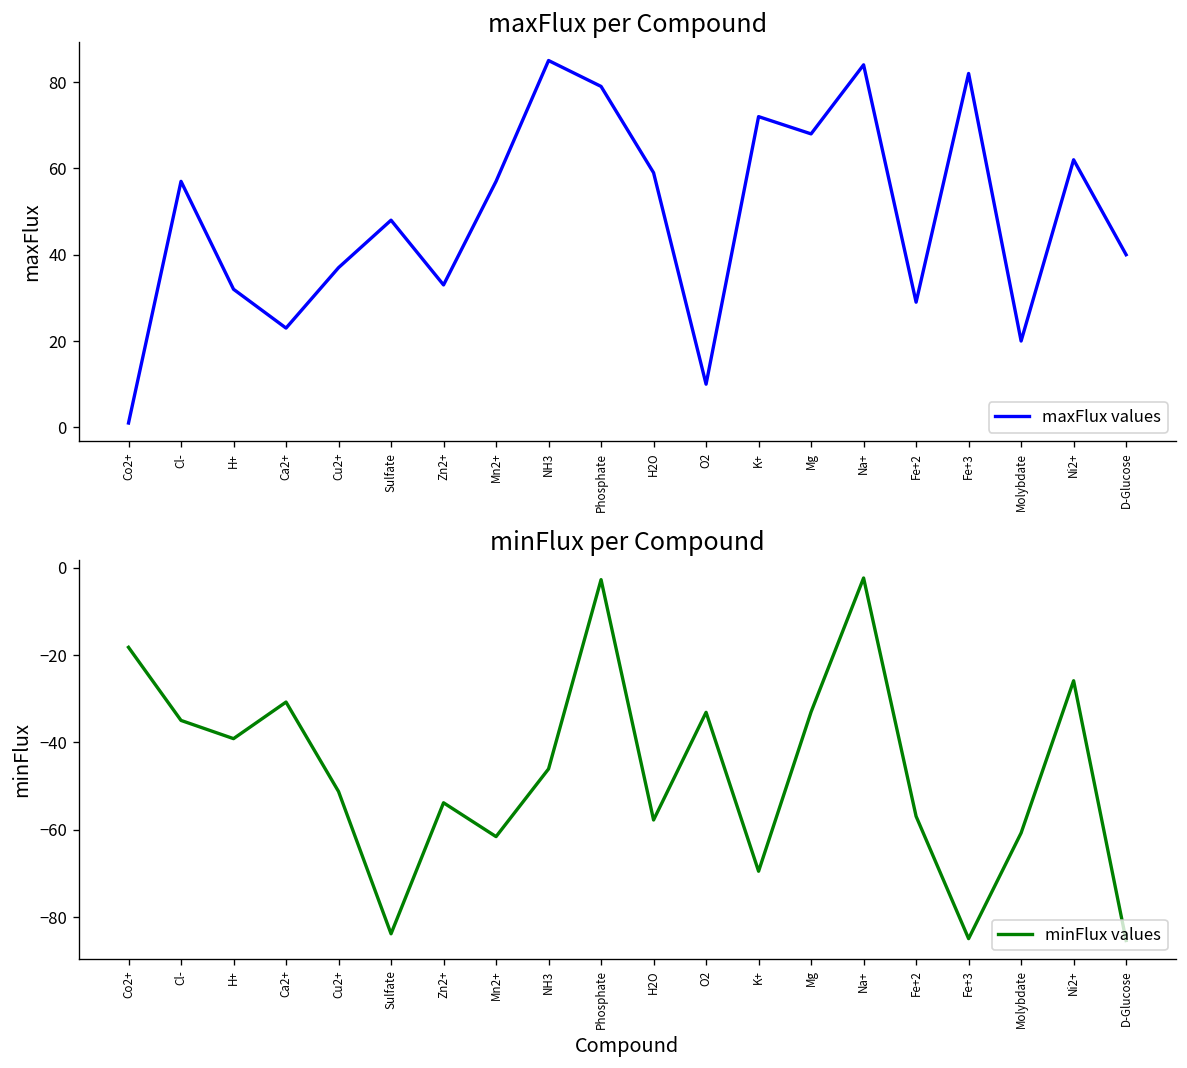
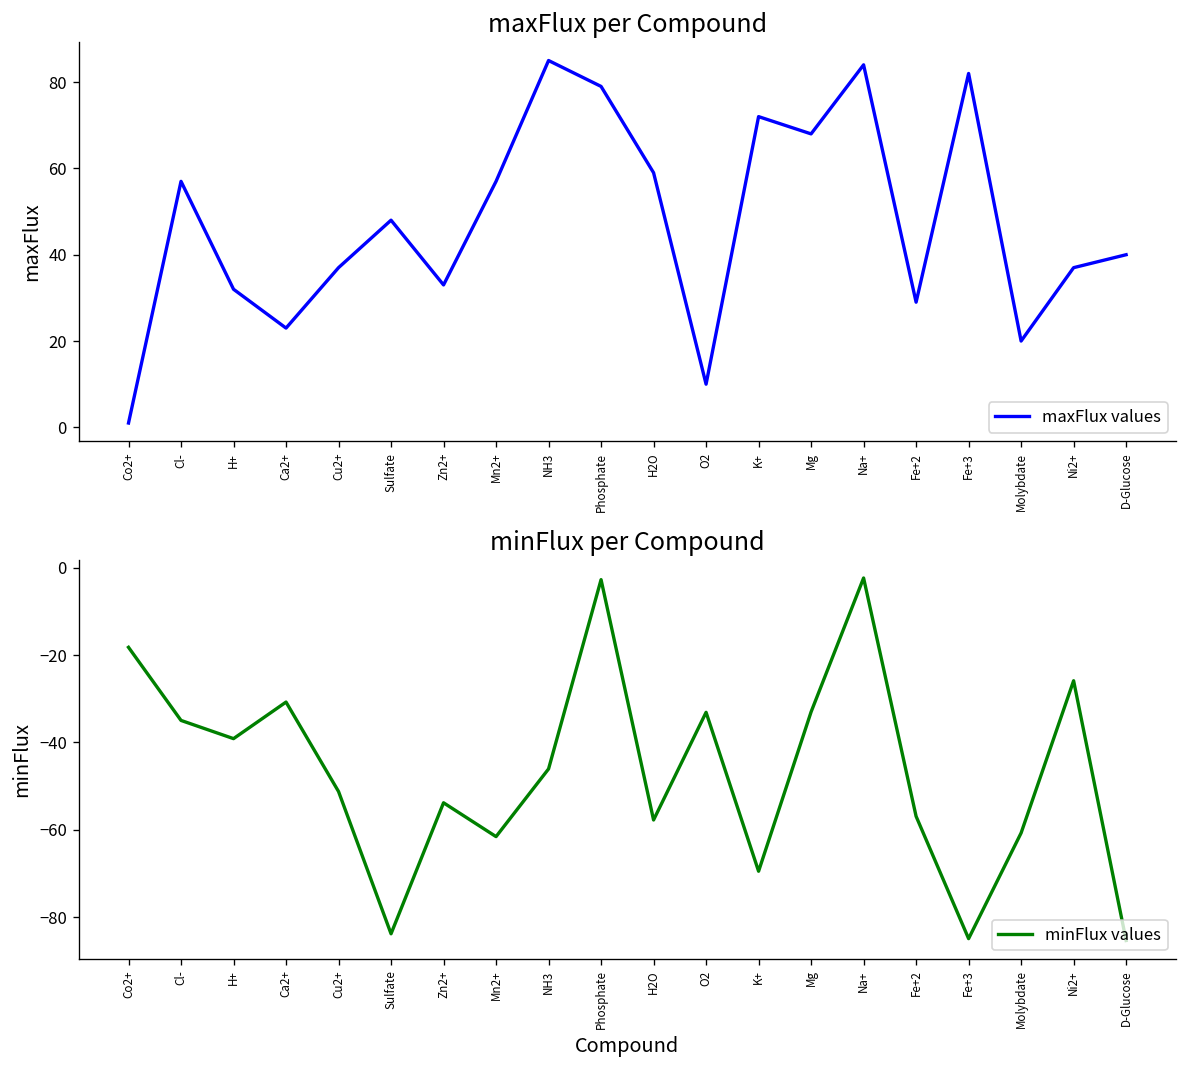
maxFlux per Compound, Ni2+: 62 -> 37
